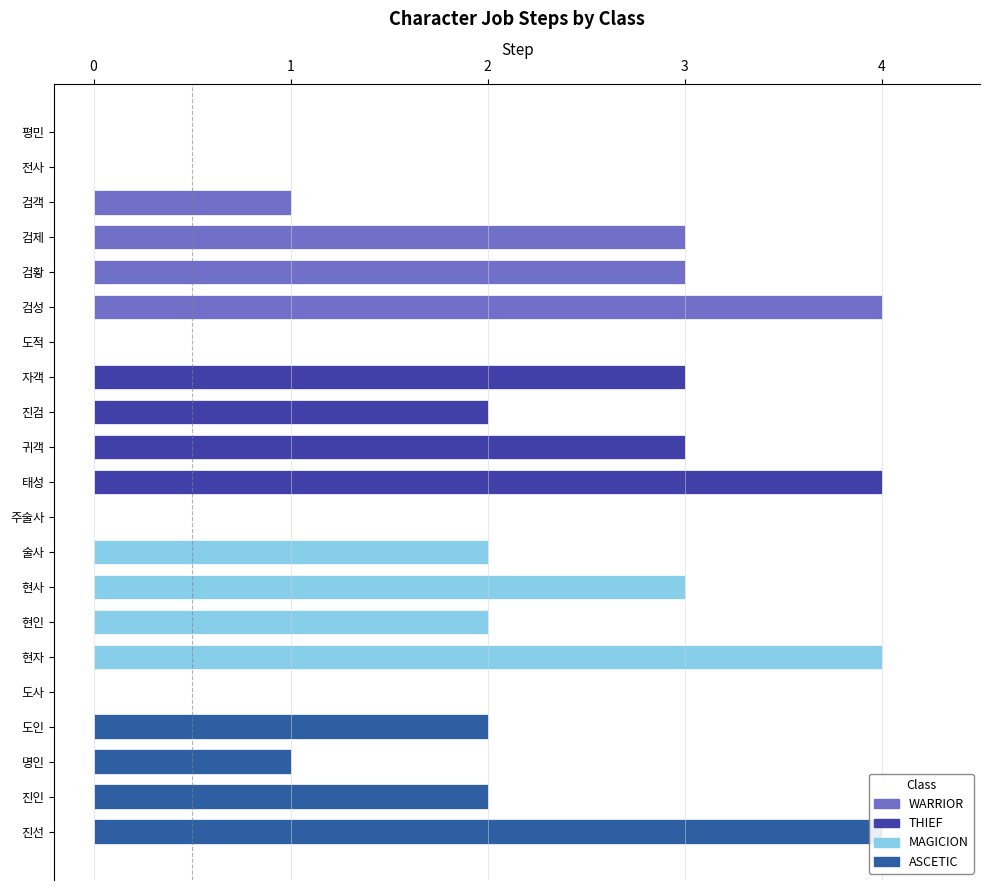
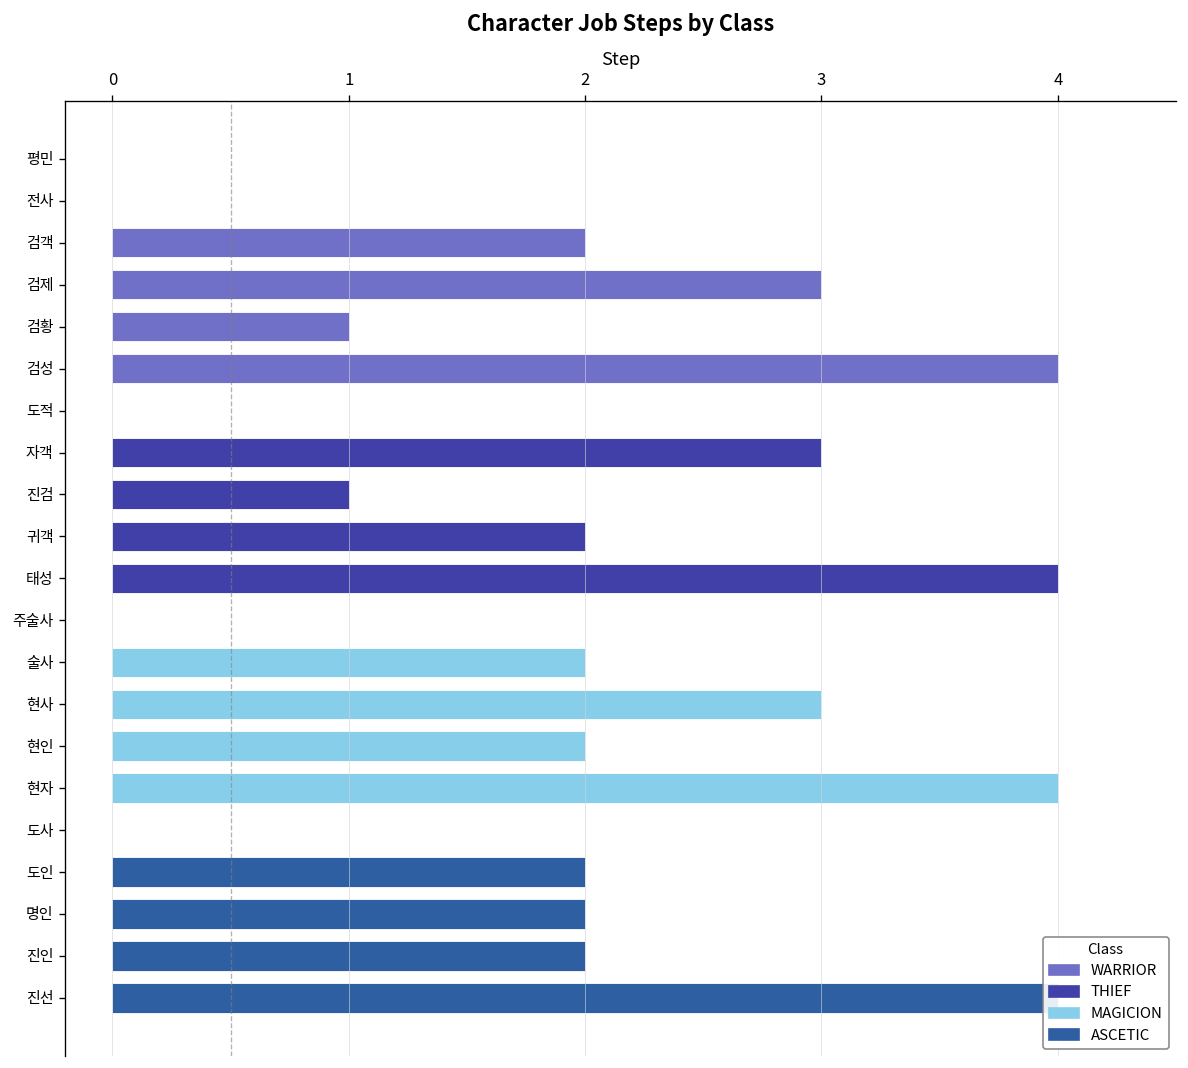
검객: 1 -> 2
검황: 3 -> 1
진검: 2 -> 1
귀객: 3 -> 2
명인: 1 -> 2
